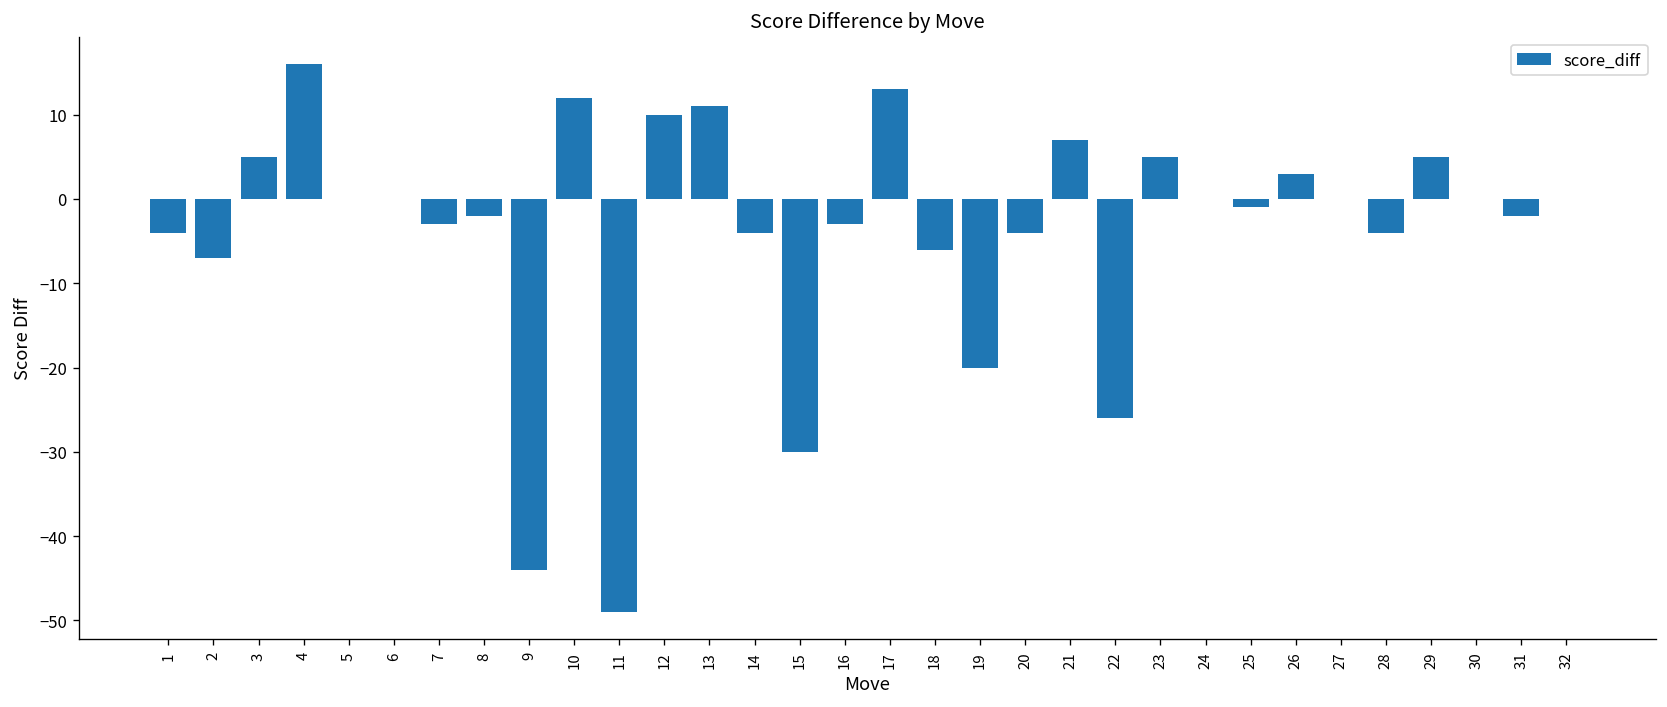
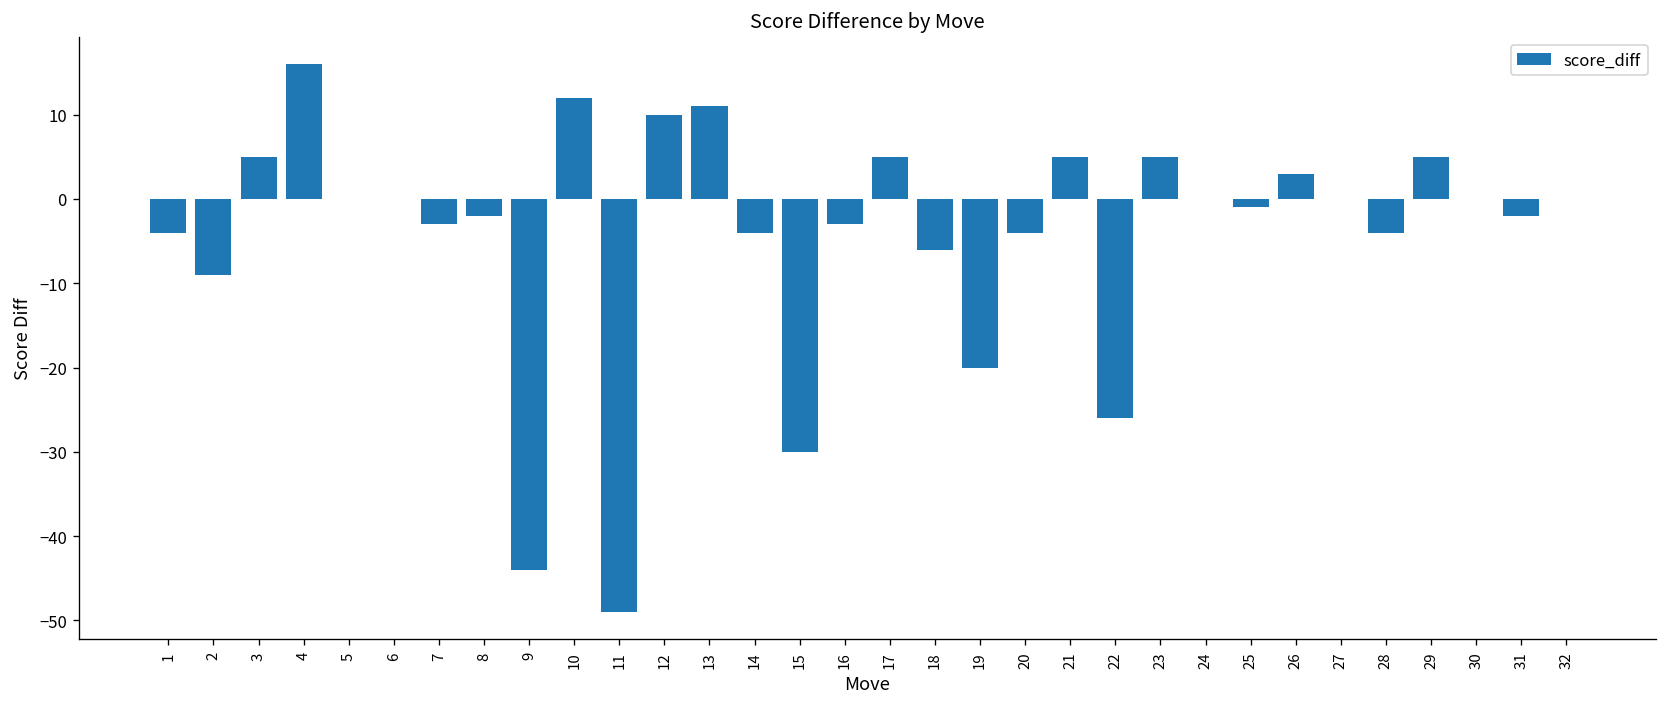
2: -7 -> -9
17: 13 -> 5
21: 7 -> 5
